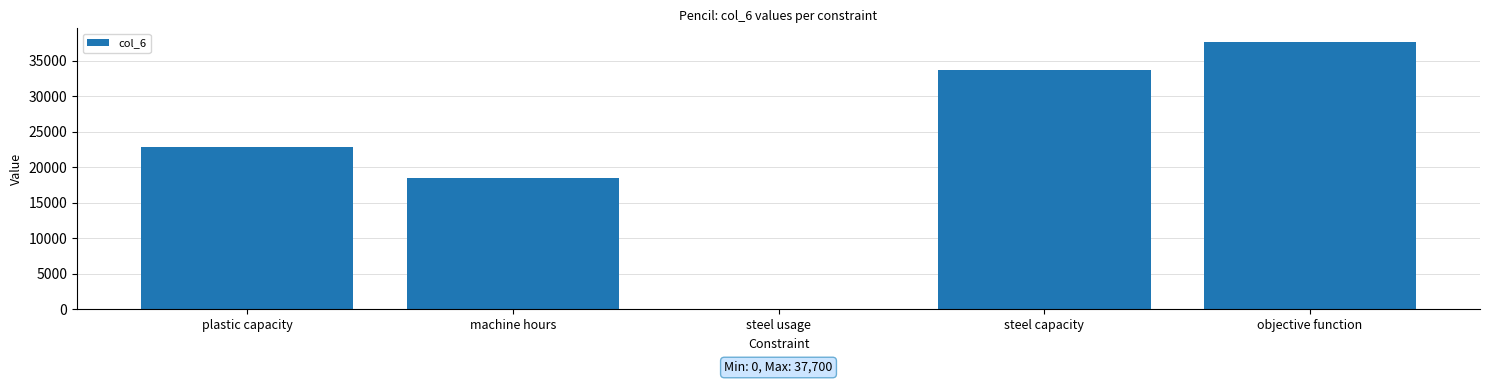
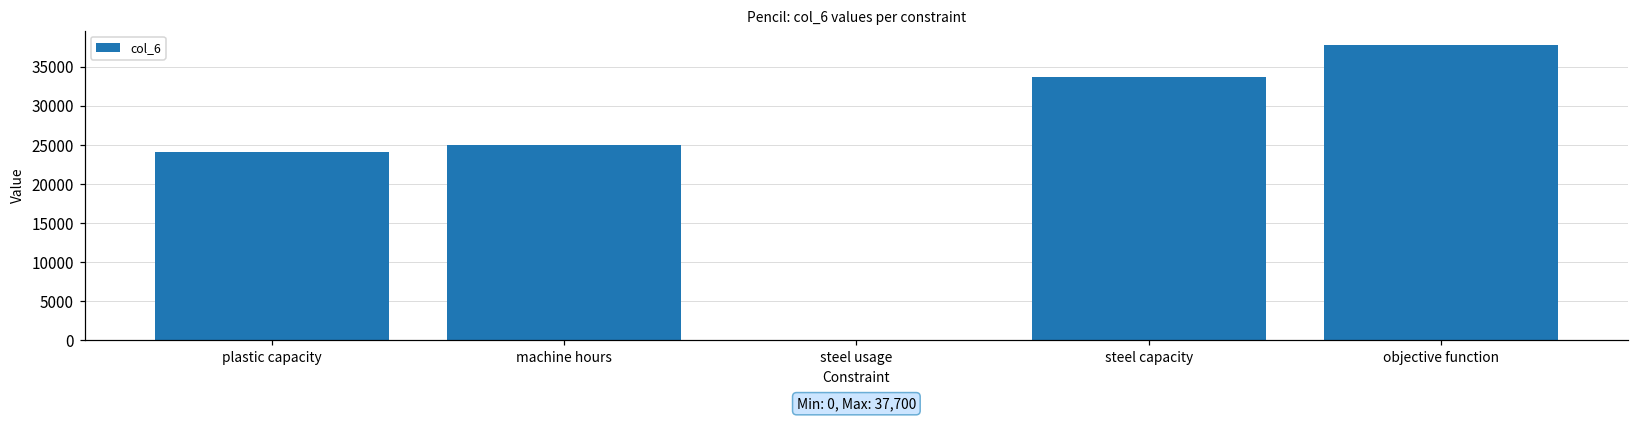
plastic capacity: 23000 -> 24000
machine hours: 19000 -> 25000
